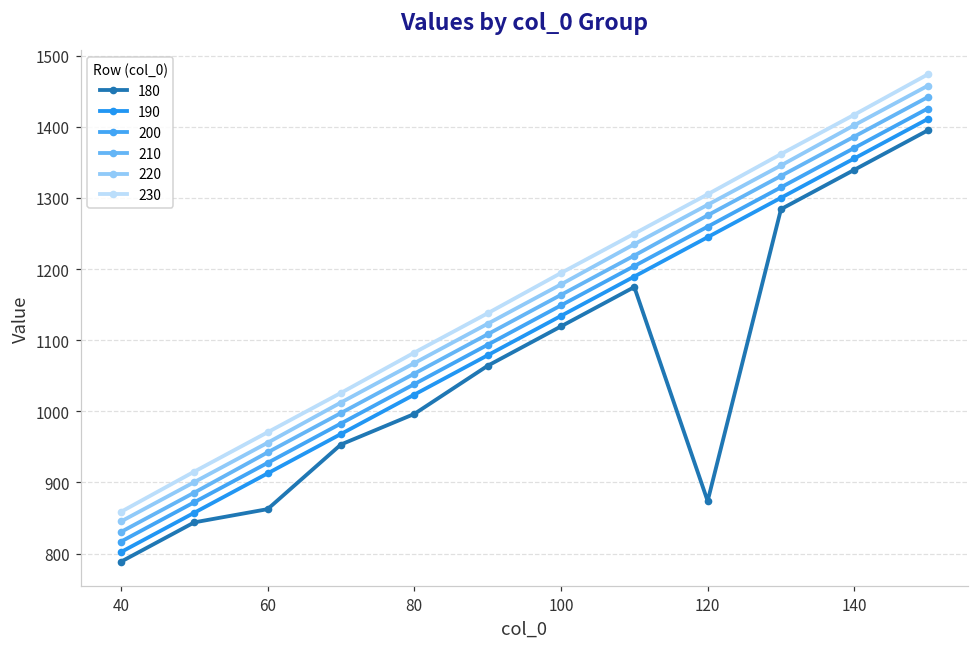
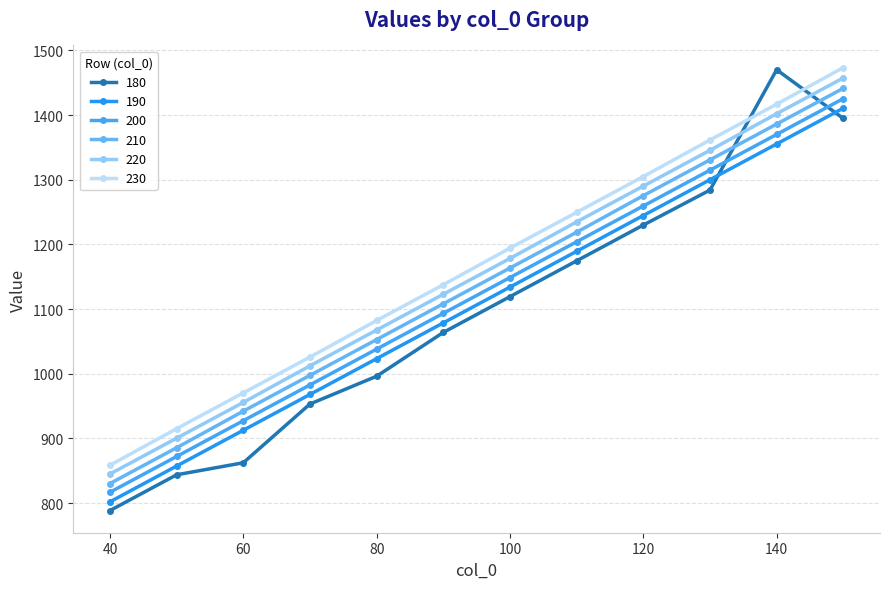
180, 120: 870 -> 1230
180, 140: 1340 -> 1470
